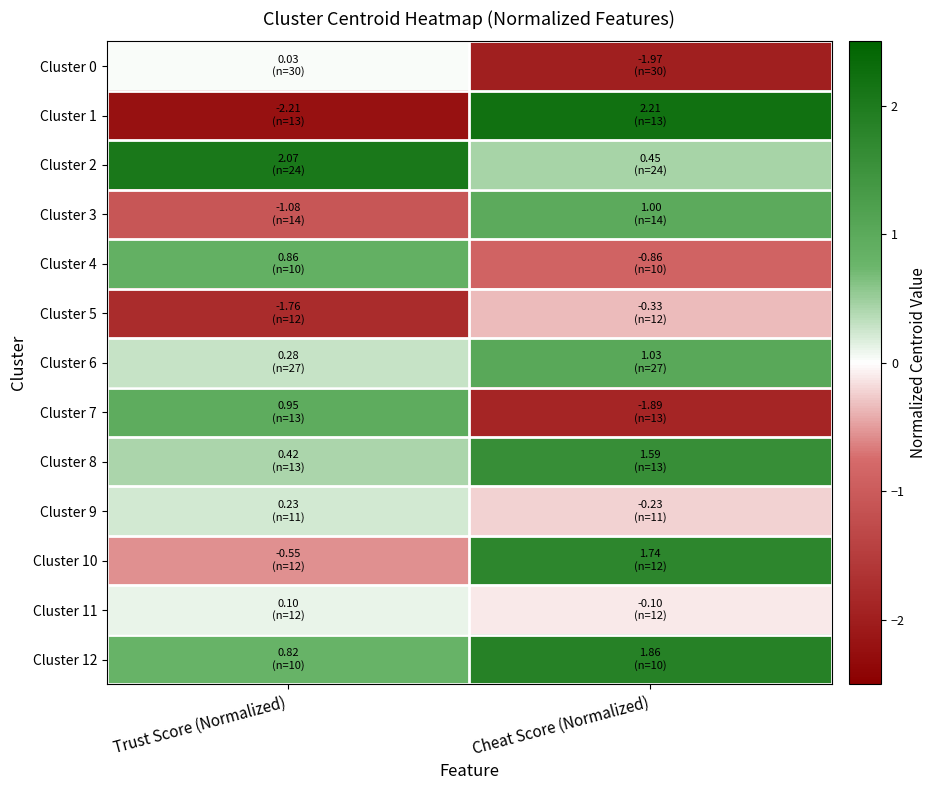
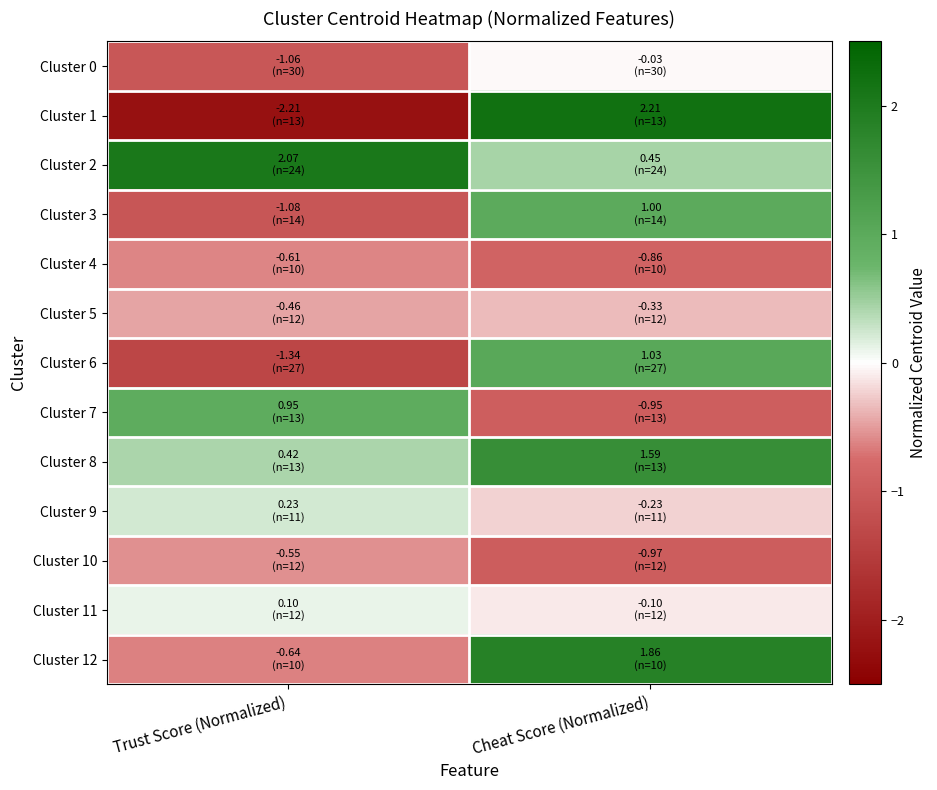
Cluster 0, Trust Score (Normalized): 0.03 -> -1.06
Cluster 0, Cheat Score (Normalized): -1.97 -> -0.03
Cluster 4, Trust Score (Normalized): 0.86 -> -0.61
Cluster 5, Trust Score (Normalized): -1.76 -> -0.46
Cluster 6, Trust Score (Normalized): 0.28 -> -1.34
Cluster 7, Cheat Score (Normalized): -1.89 -> -0.95
Cluster 10, Cheat Score (Normalized): 1.74 -> -0.97
Cluster 12, Trust Score (Normalized): 0.82 -> -0.64
